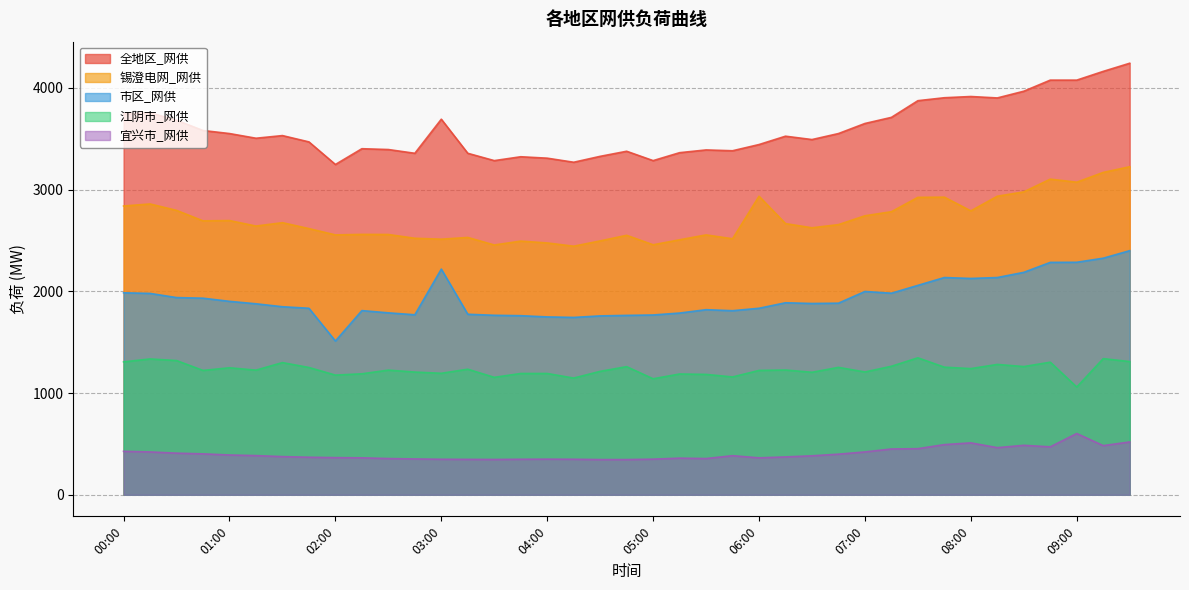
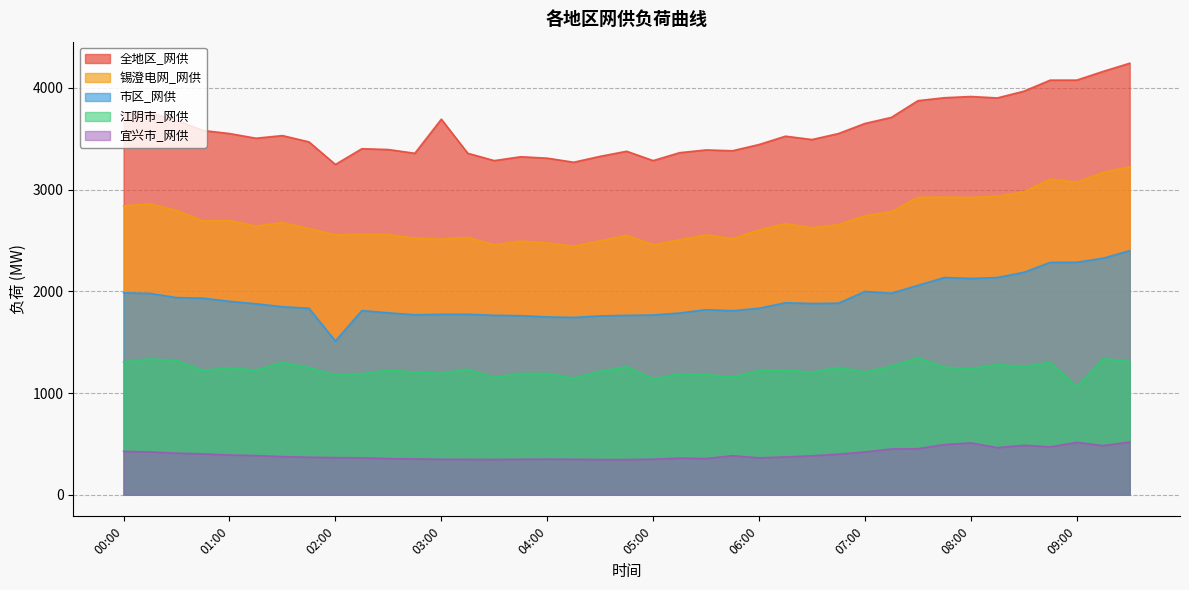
市区_网供, 03:00: 2220 -> 1770
锡澄电网_网供, 06:00: 2930 -> 2600
锡澄电网_网供, 08:00: 2790 -> 2920
宜兴市_网供, 09:00: 600 -> 520
